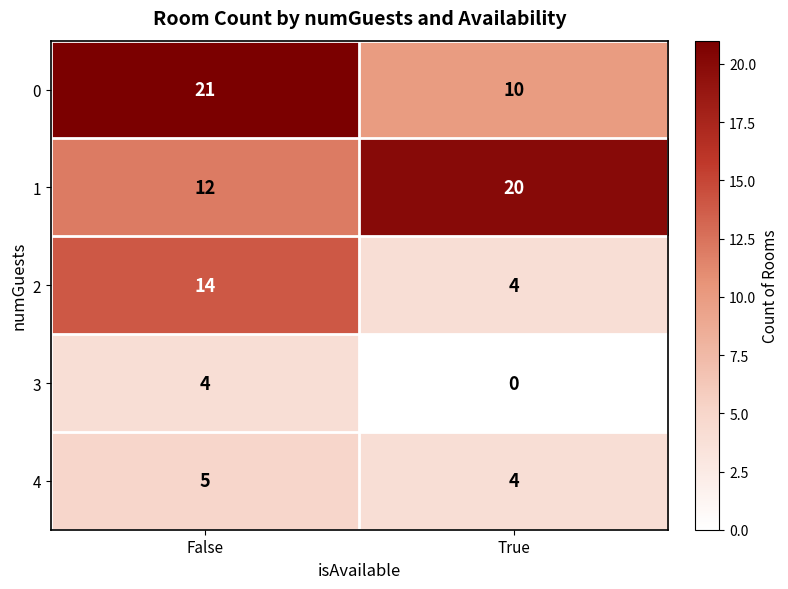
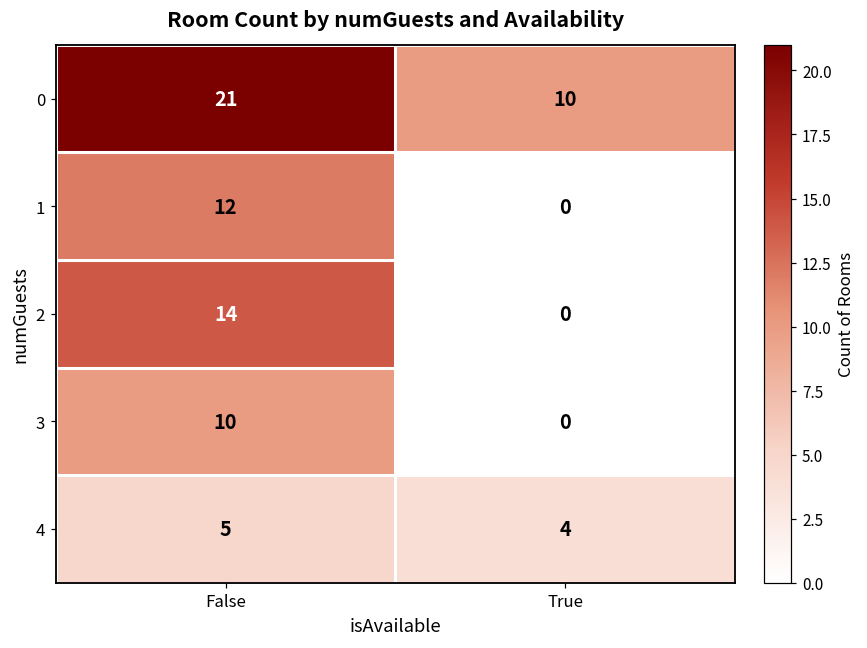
1, True: 20 -> 0
2, True: 4 -> 0
3, False: 4 -> 10
